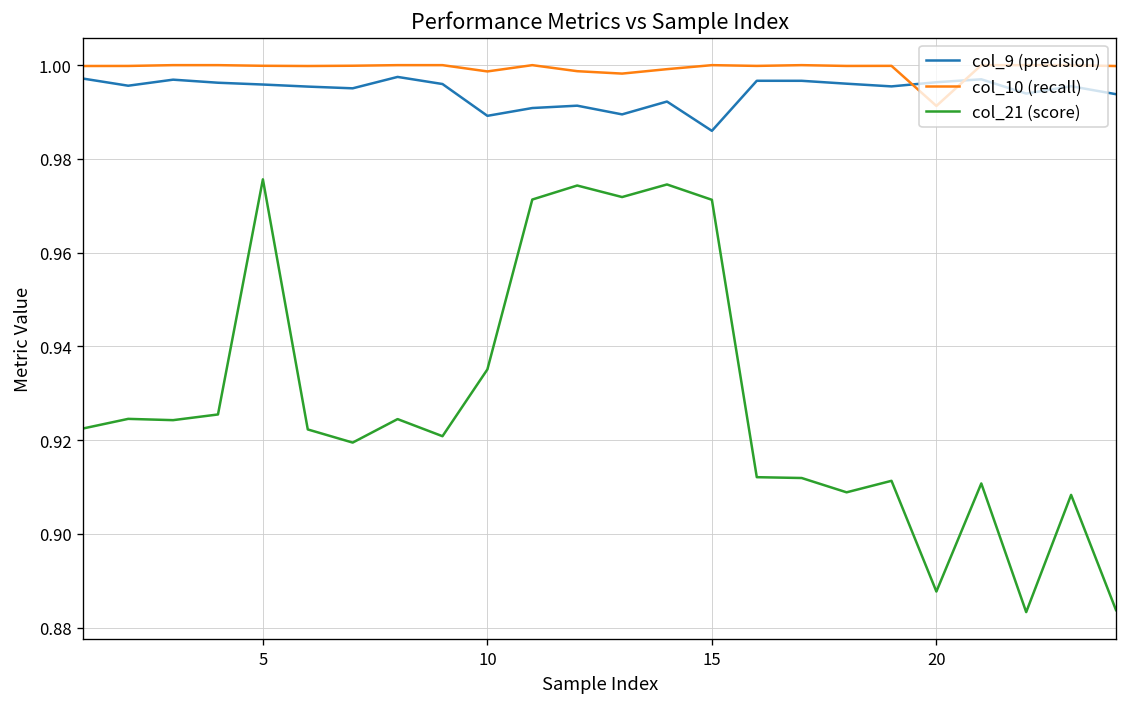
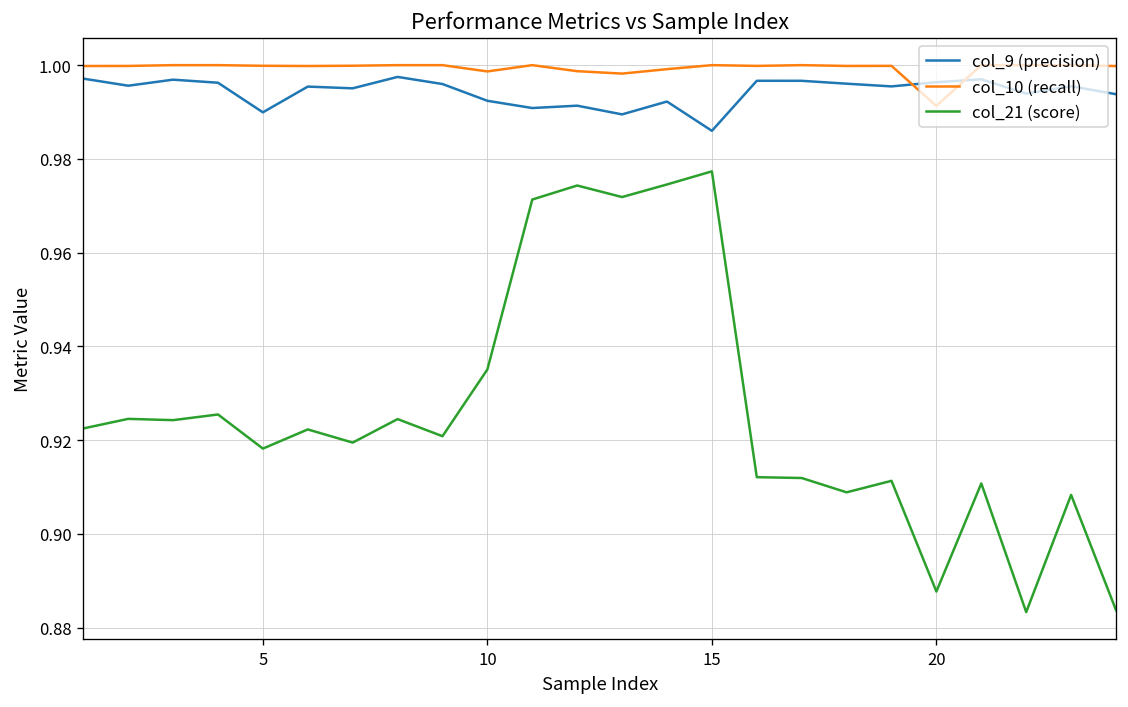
col_9 (precision), 5: 0.996 -> 0.990
col_21 (score), 5: 0.976 -> 0.918
col_9 (precision), 10: 0.989 -> 0.992
col_21 (score), 15: 0.971 -> 0.977
